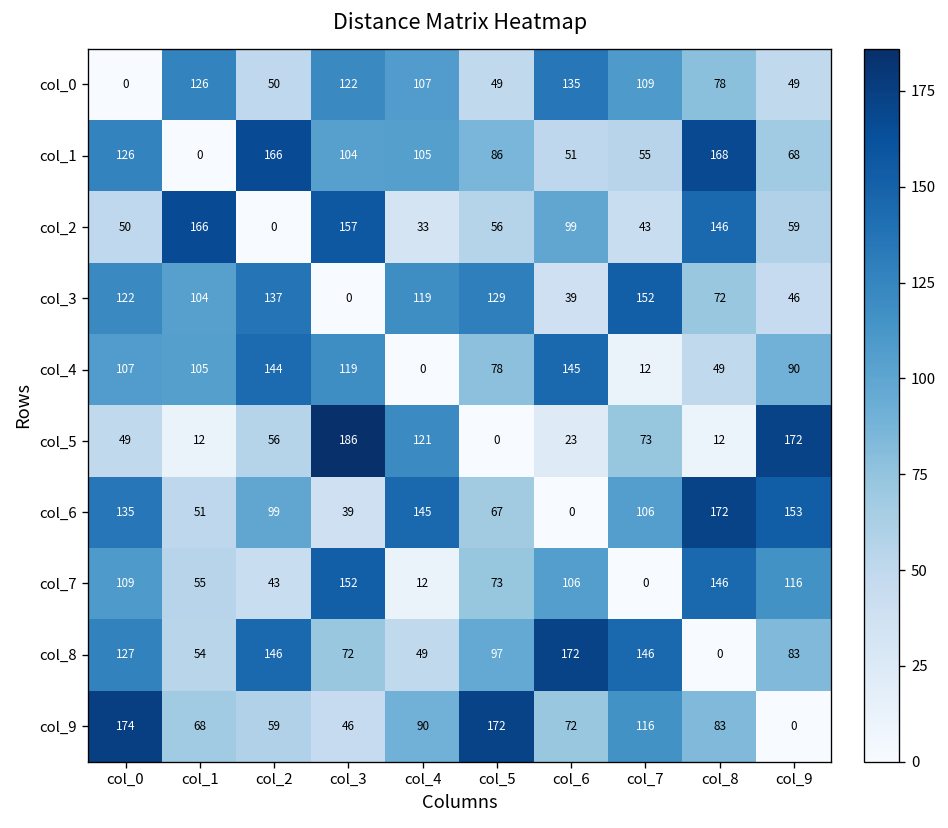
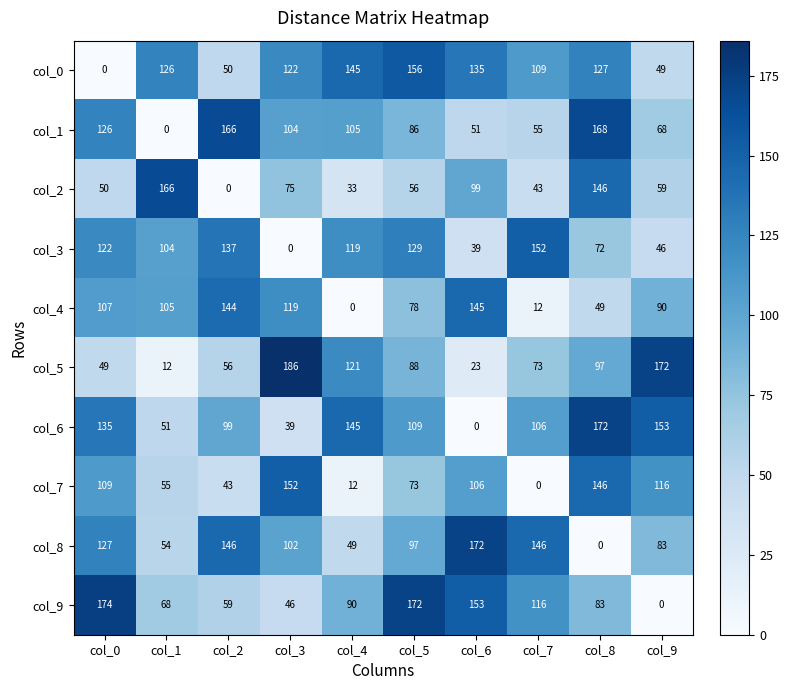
col_0, col_4: 107 -> 145
col_0, col_5: 49 -> 156
col_0, col_8: 78 -> 127
col_2, col_3: 157 -> 75
col_5, col_5: 0 -> 88
col_5, col_8: 12 -> 97
col_6, col_5: 67 -> 109
col_8, col_3: 72 -> 102
col_9, col_6: 72 -> 153
